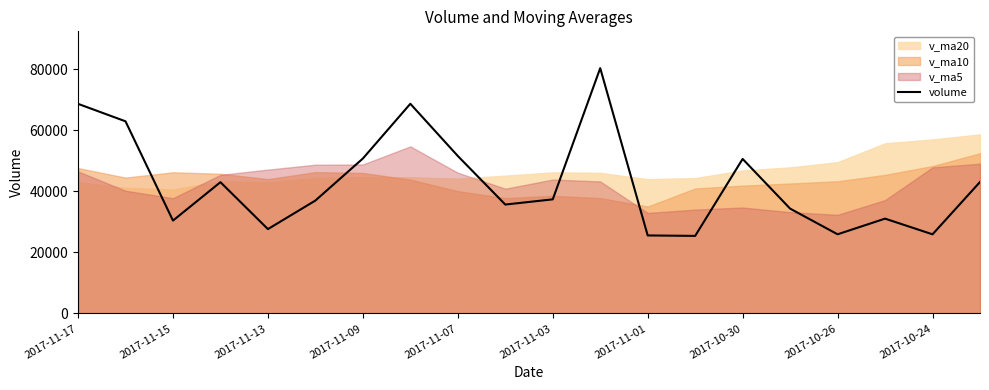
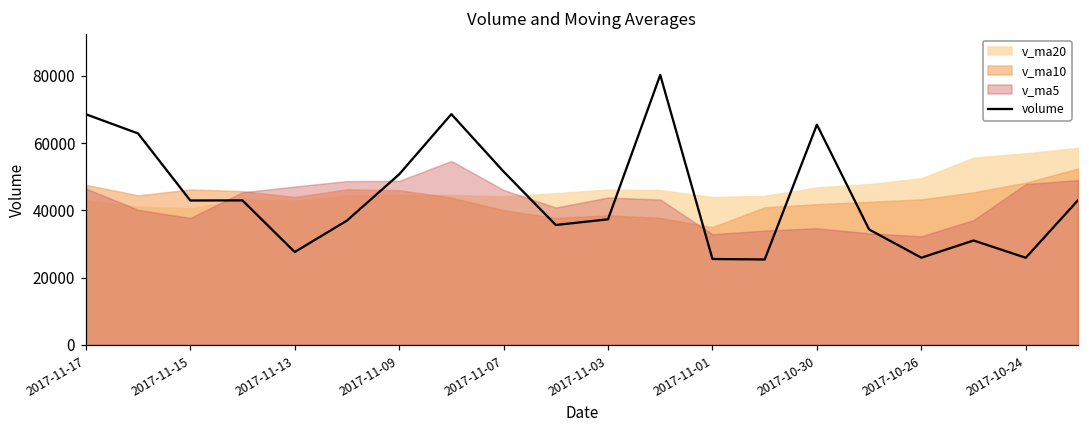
volume, 2017-11-15: 30000 -> 43000
volume, 2017-10-30: 51000 -> 66000
